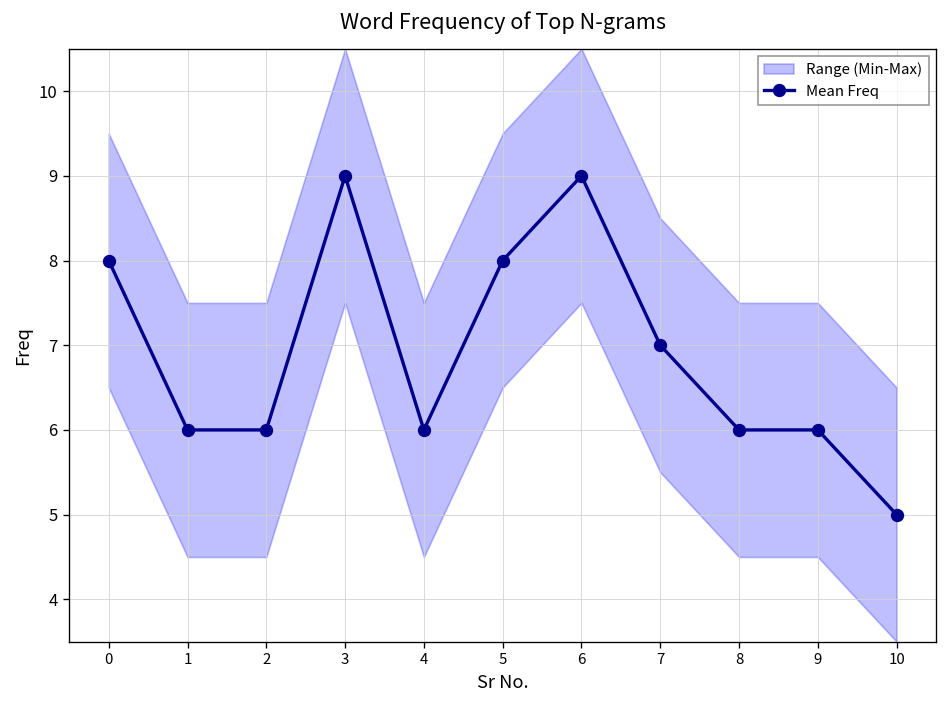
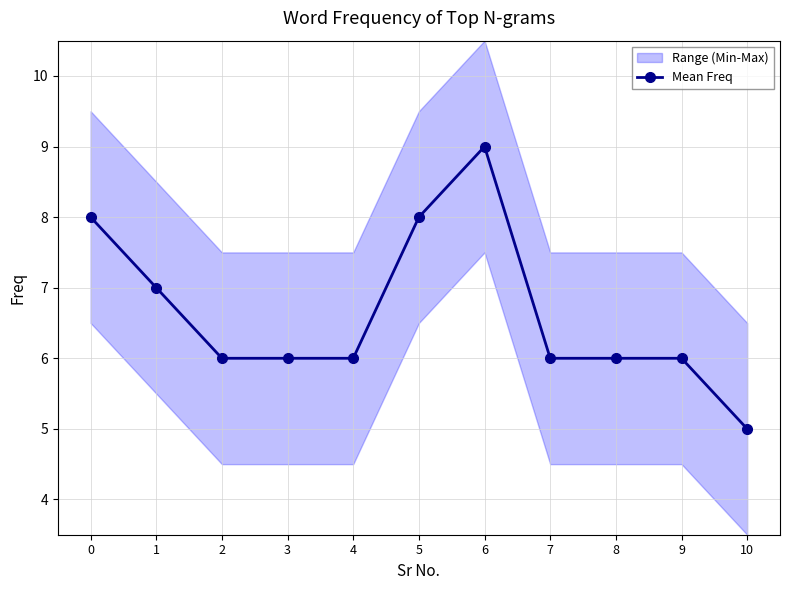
Mean Freq, 1: 6 -> 7
Mean Freq, 3: 9 -> 6
Mean Freq, 7: 7 -> 6
